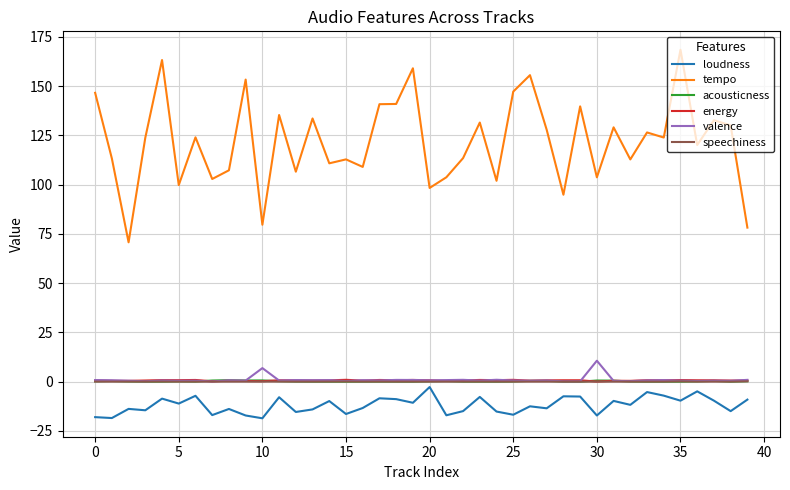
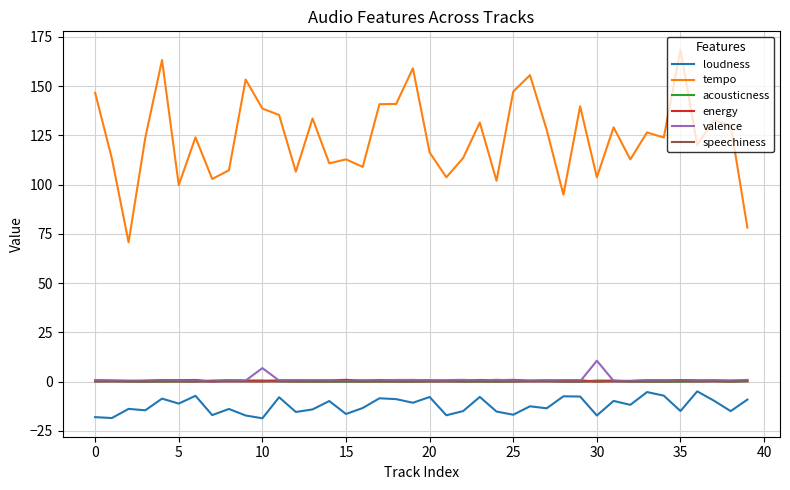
tempo, 10: 80 -> 139
loudness, 20: -3 -> -8
tempo, 20: 98 -> 116
loudness, 35: -10 -> -15
